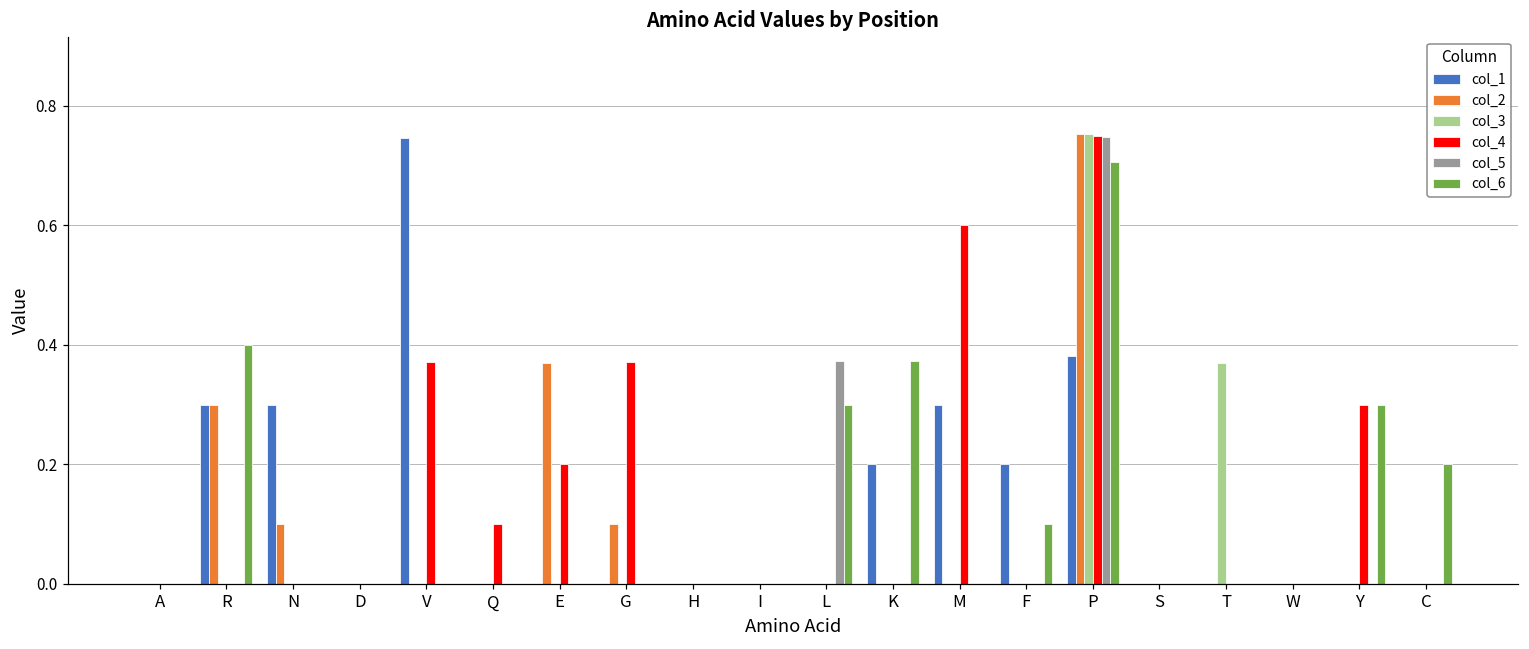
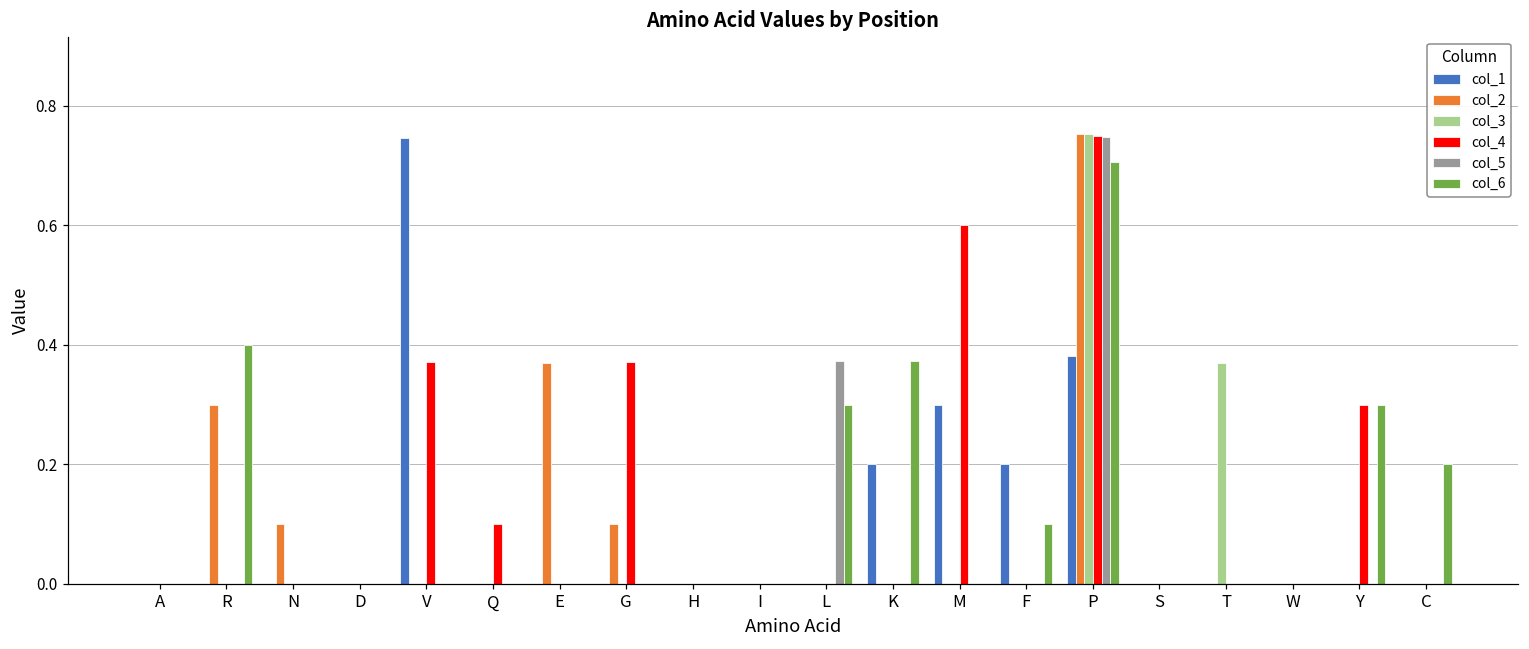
col_1, R: 0.3 -> 0.0
col_1, N: 0.3 -> 0.0
col_4, E: 0.2 -> 0.0
